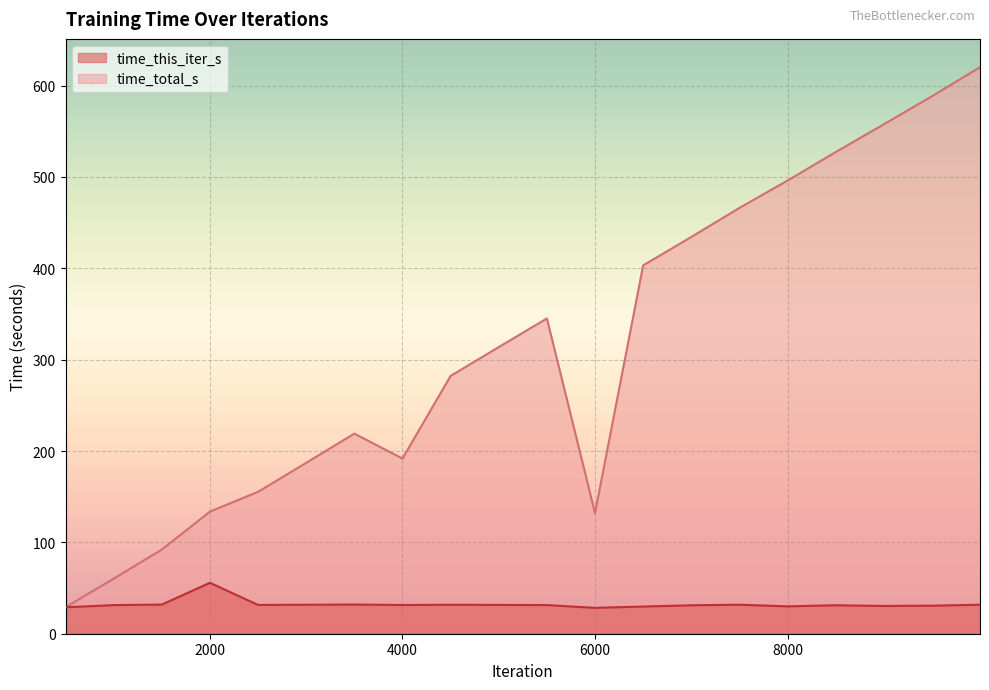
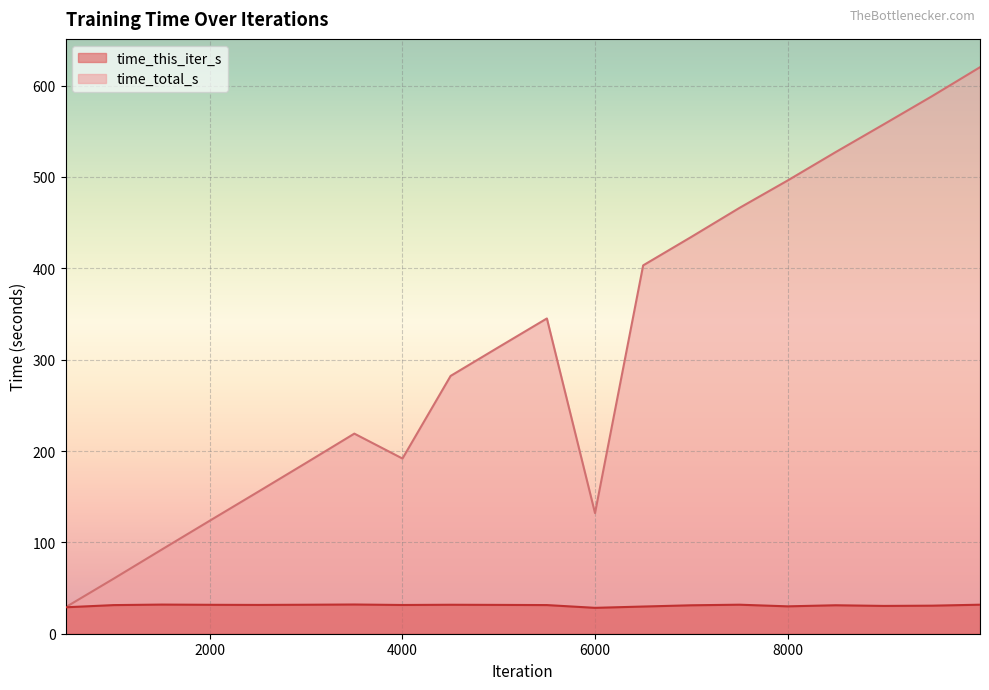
time_this_iter_s, 2000: 60 -> 30
time_total_s, 2000: 130 -> 120
